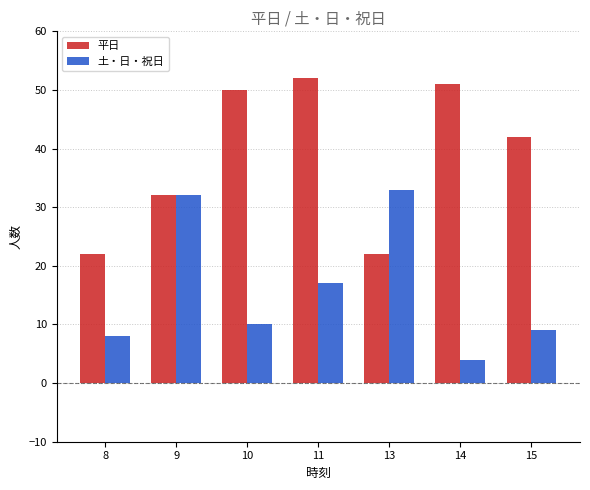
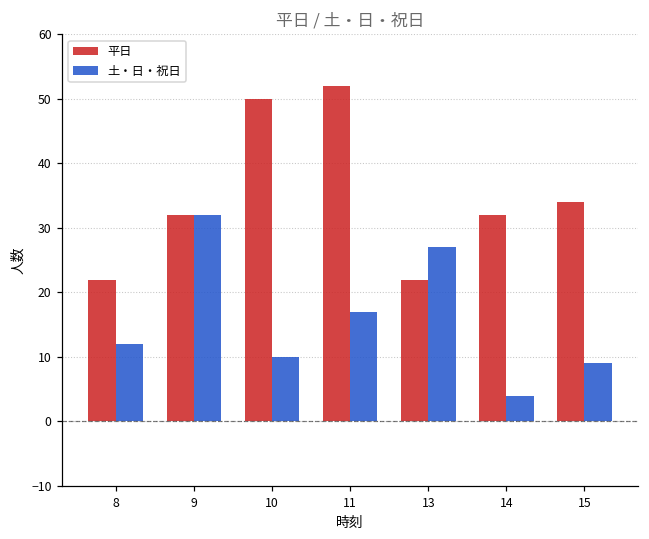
土・日・祝日, 8: 8 -> 12
土・日・祝日, 13: 33 -> 27
平日, 14: 51 -> 32
平日, 15: 42 -> 34
